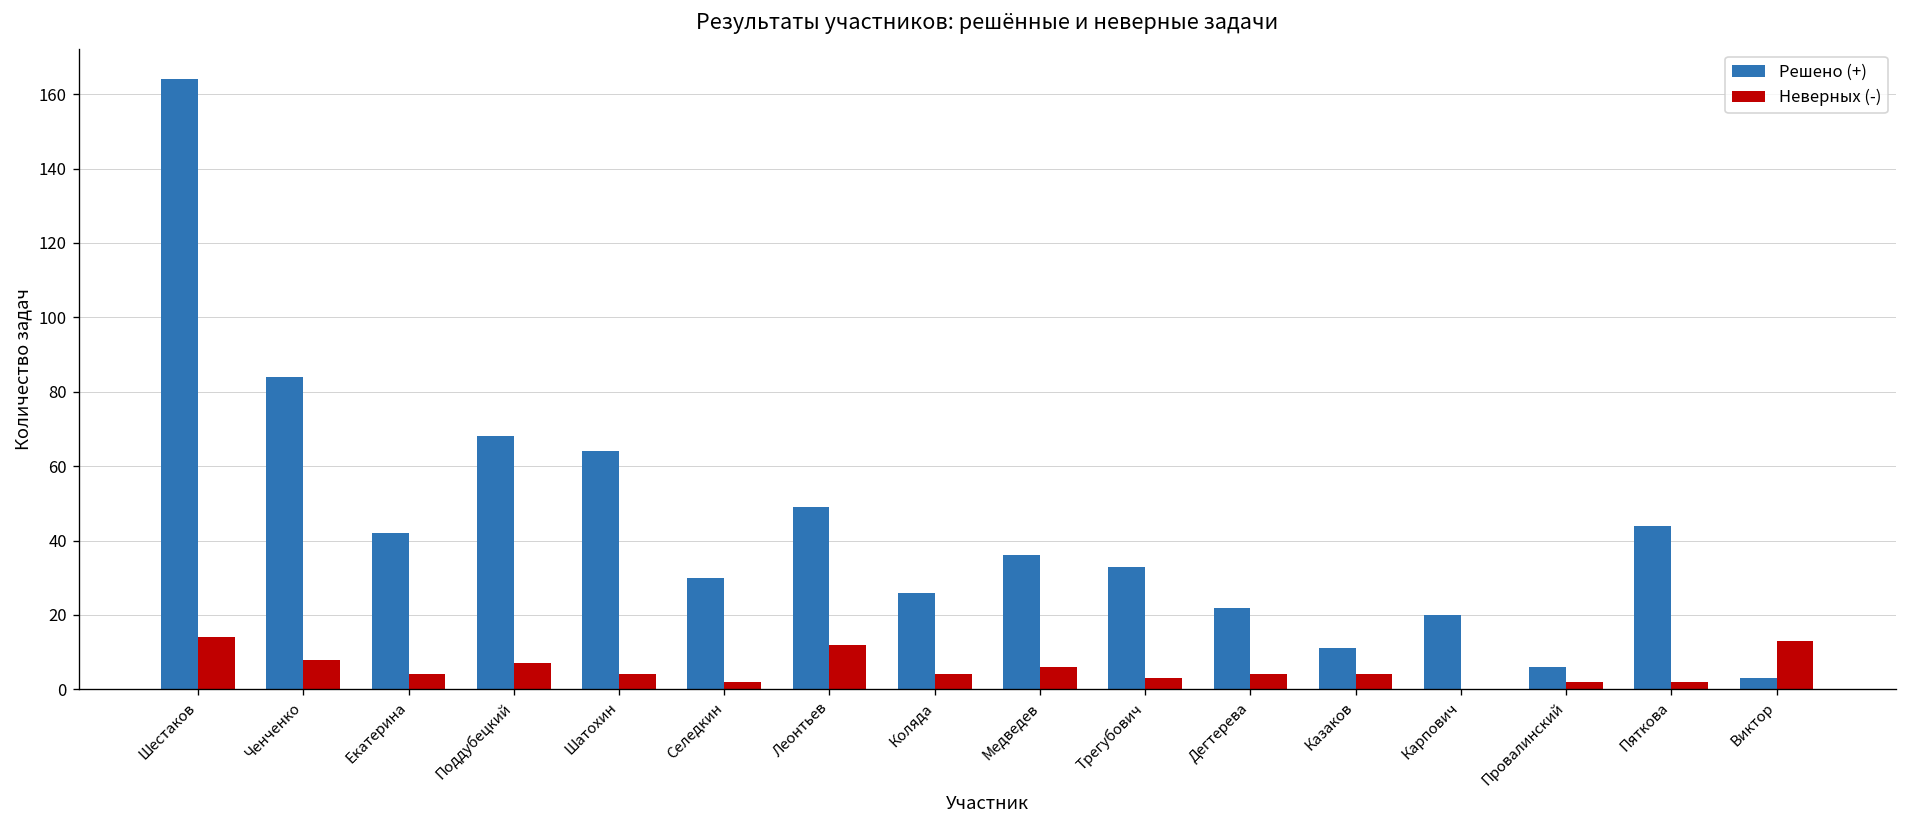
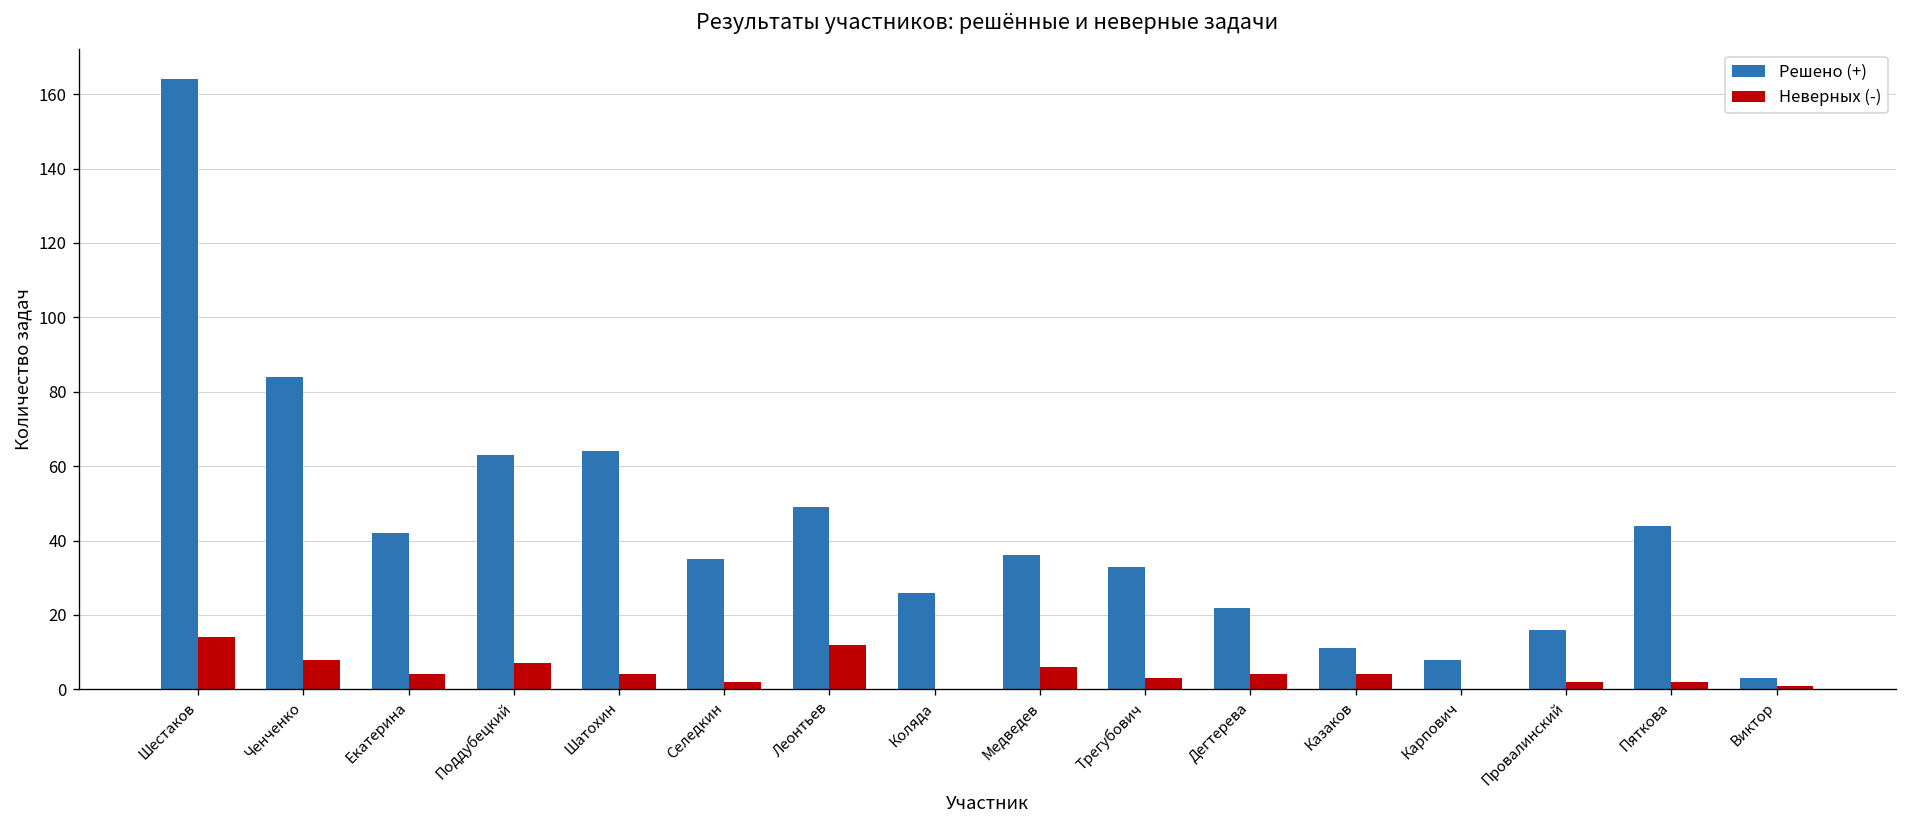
Решено (+), Поддубецкий: 68 -> 63
Решено (+), Селедкин: 30 -> 35
Неверных (-), Коляда: 4 -> 0
Решено (+), Карпович: 20 -> 8
Решено (+), Провалинский: 6 -> 16
Неверных (-), Виктор: 13 -> 1
